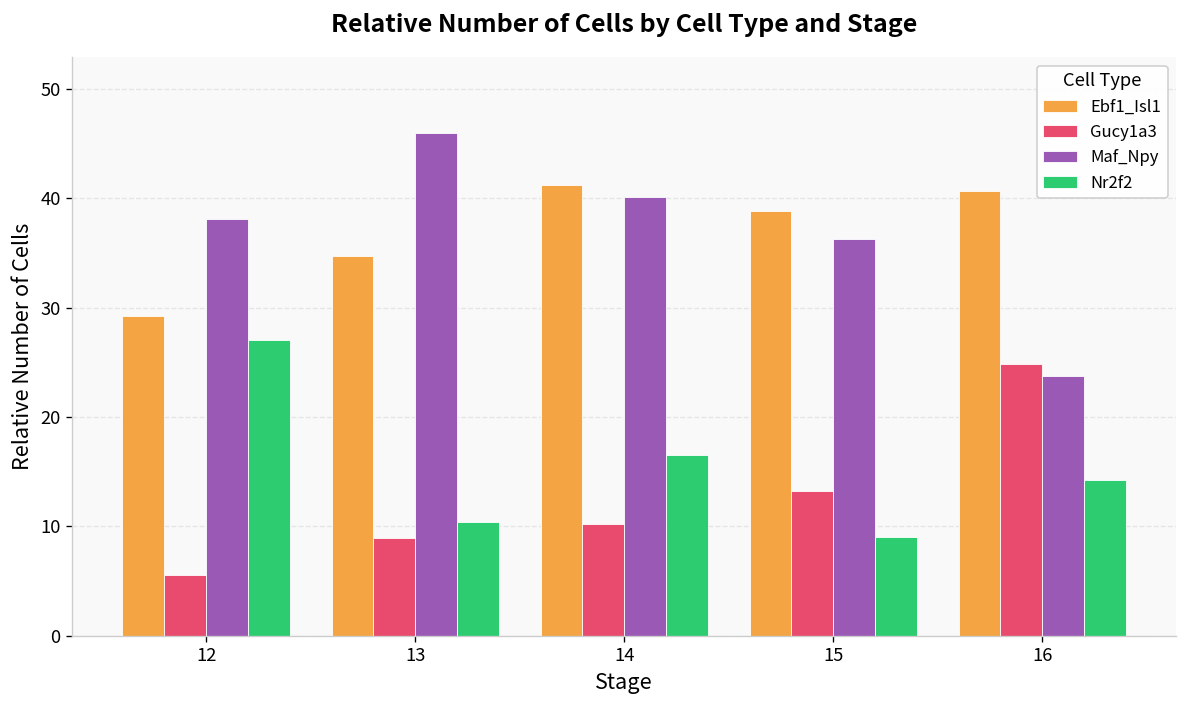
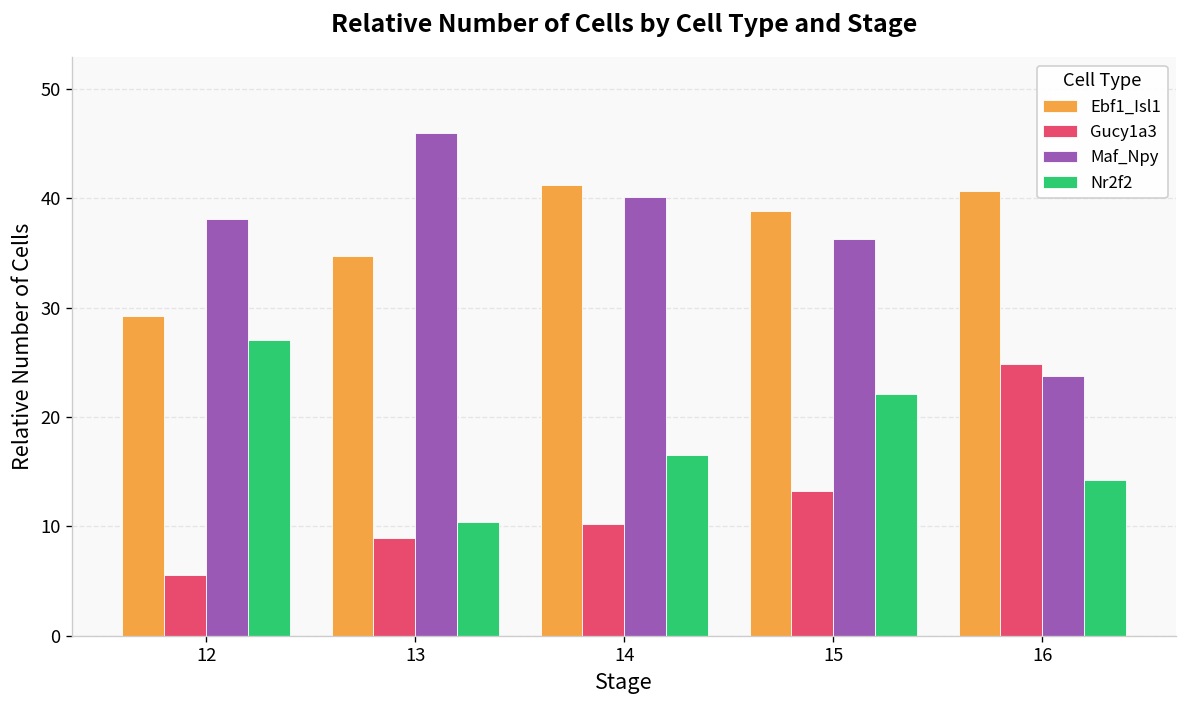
Nr2f2, 15: 9 -> 22
